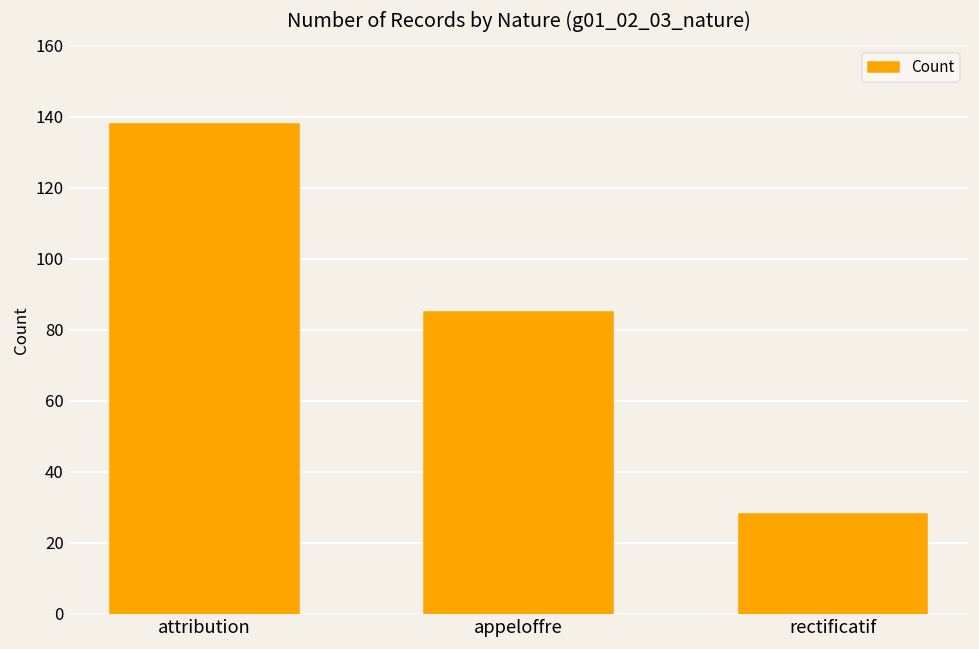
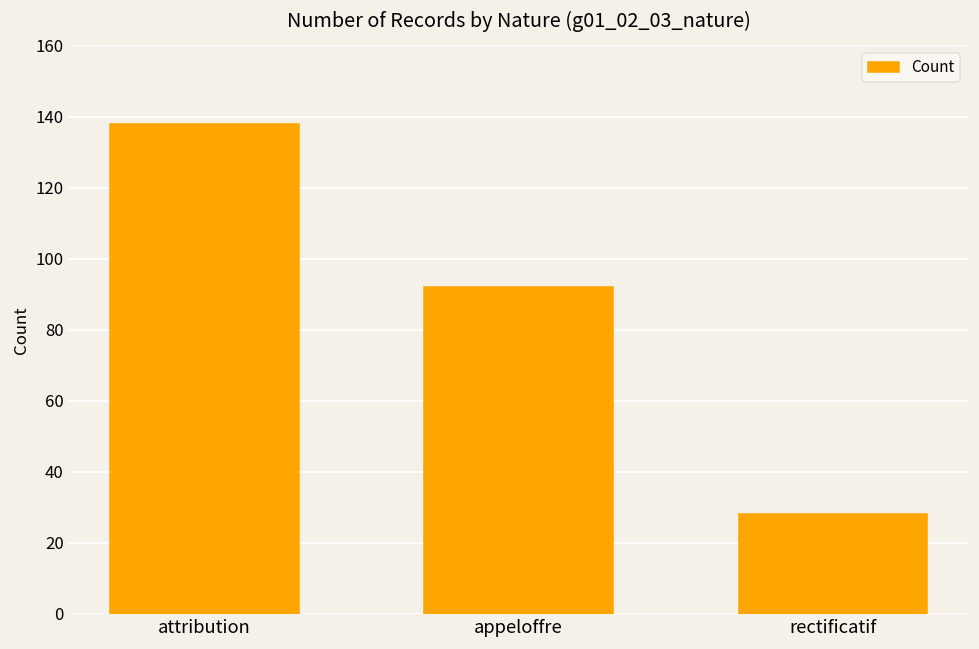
appeloffre: 85 -> 92
